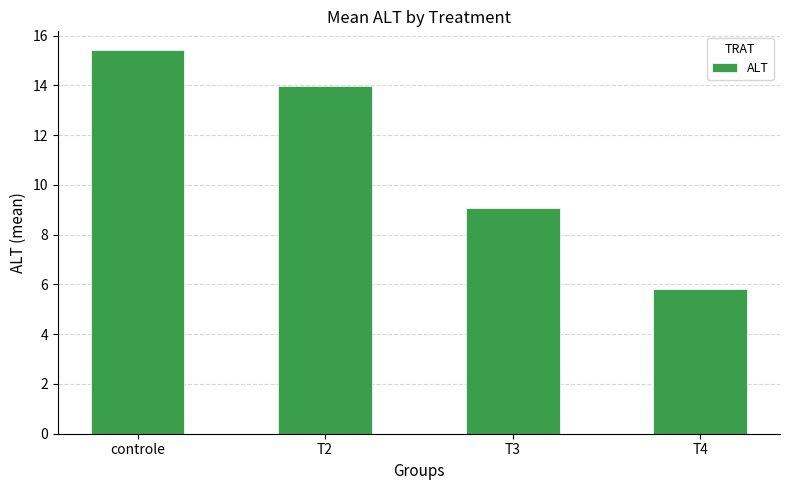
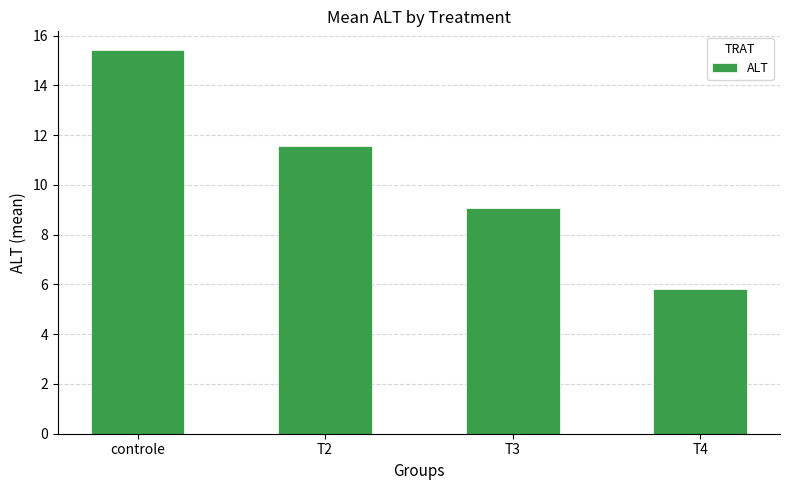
T2: 14.0 -> 11.6
